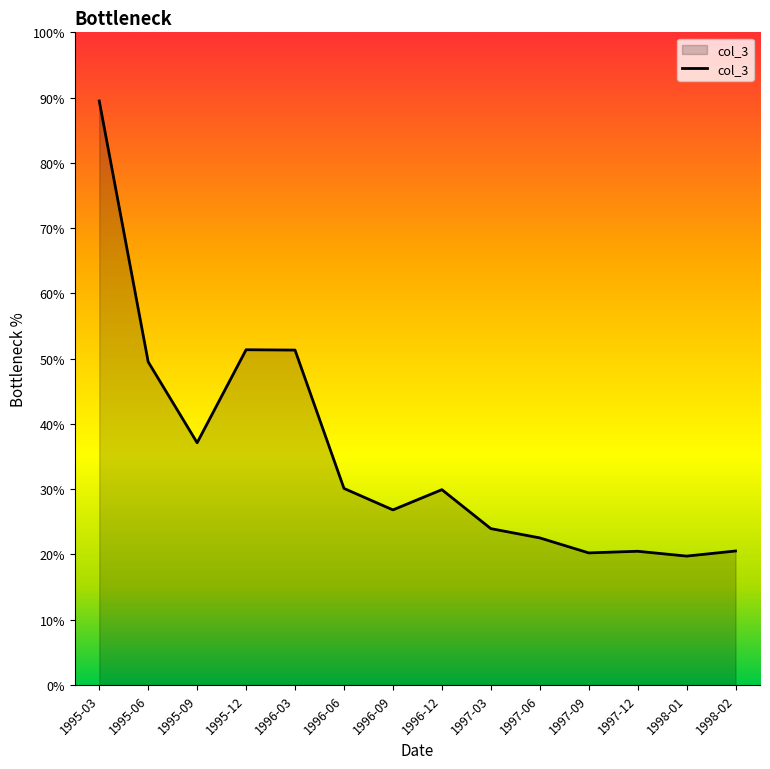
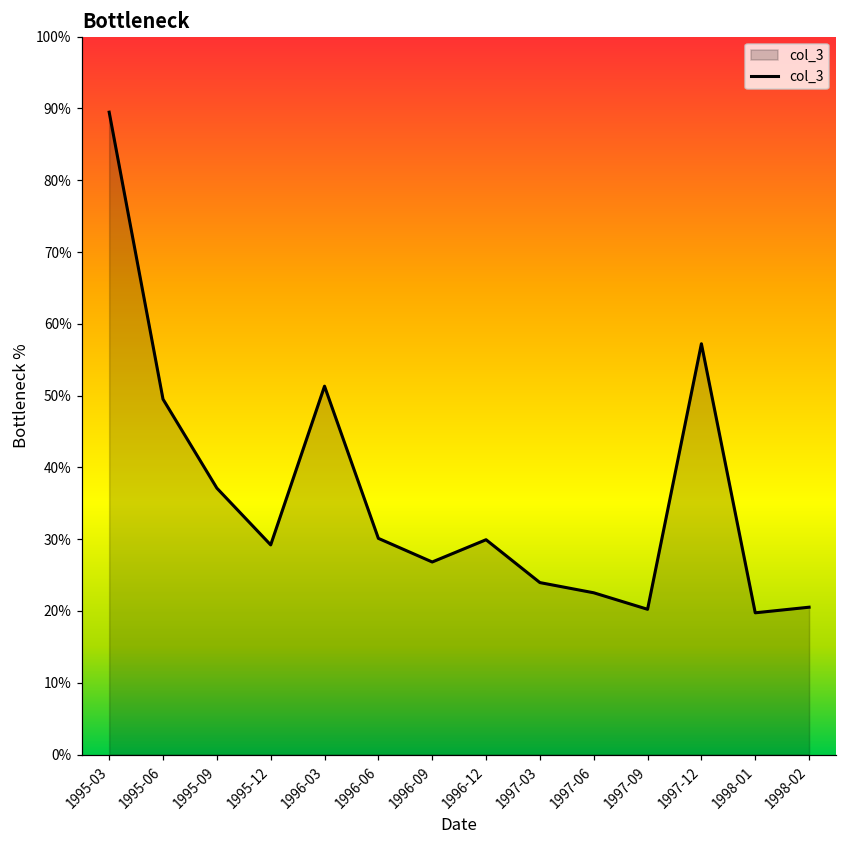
1995-12: 51% -> 29%
1997-12: 20% -> 57%
